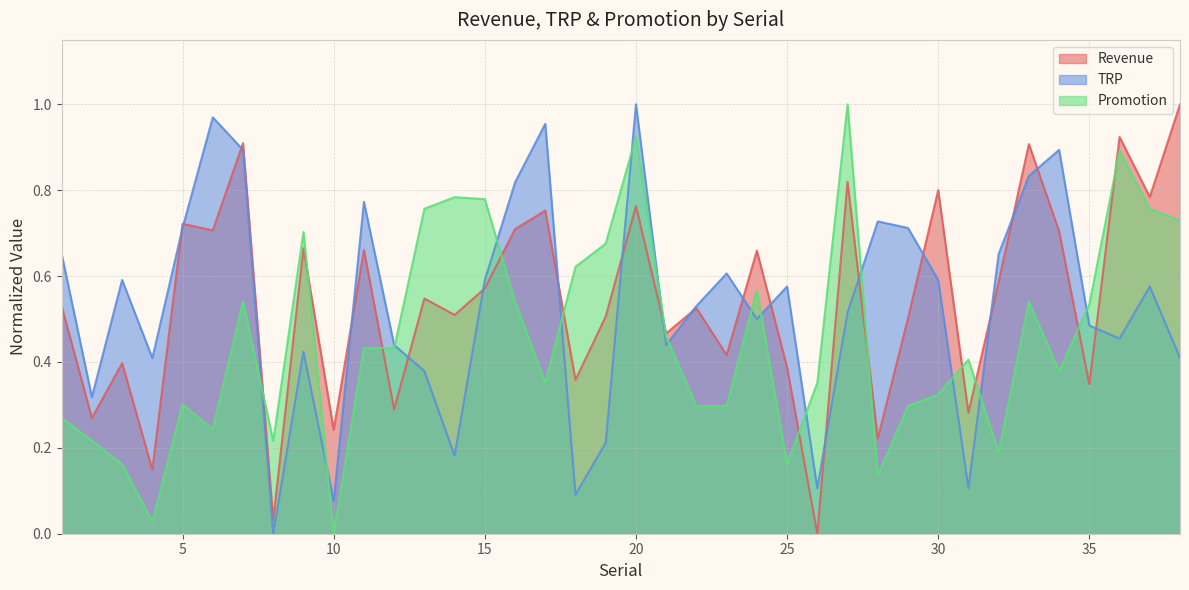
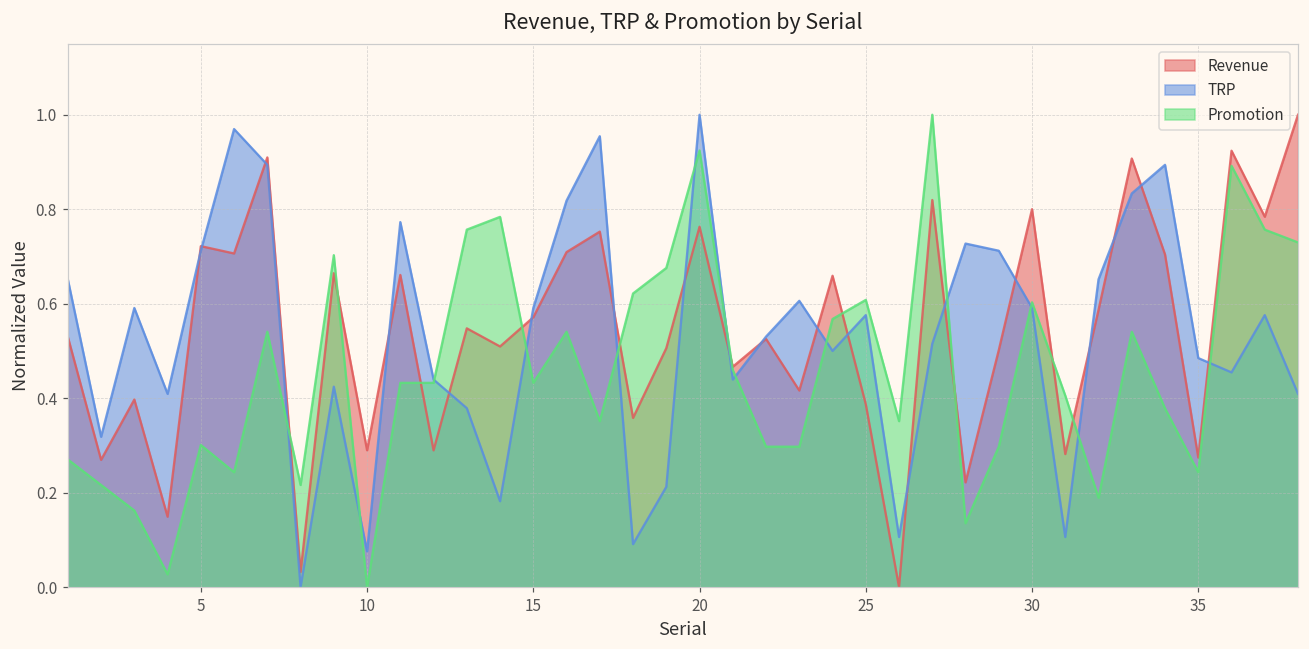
Revenue, 10: 0.24 -> 0.29
Promotion, 15: 0.78 -> 0.43
Promotion, 25: 0.16 -> 0.61
Promotion, 30: 0.32 -> 0.60
Revenue, 35: 0.35 -> 0.27
Promotion, 35: 0.53 -> 0.24
